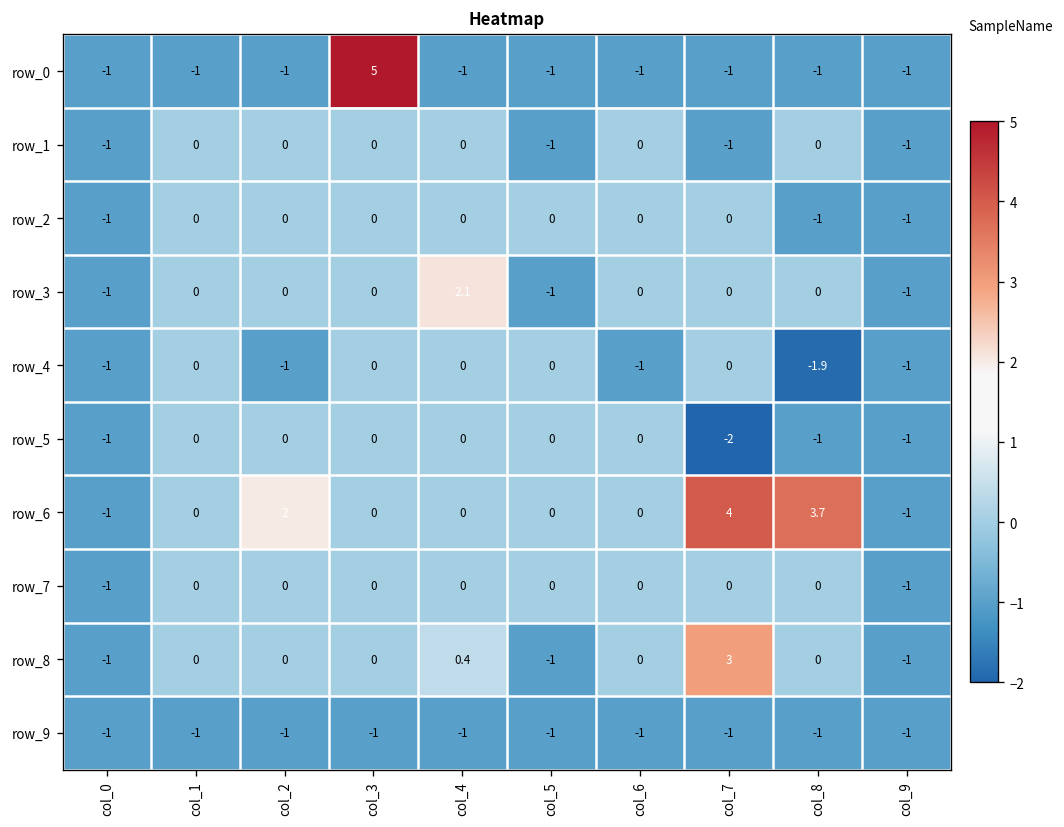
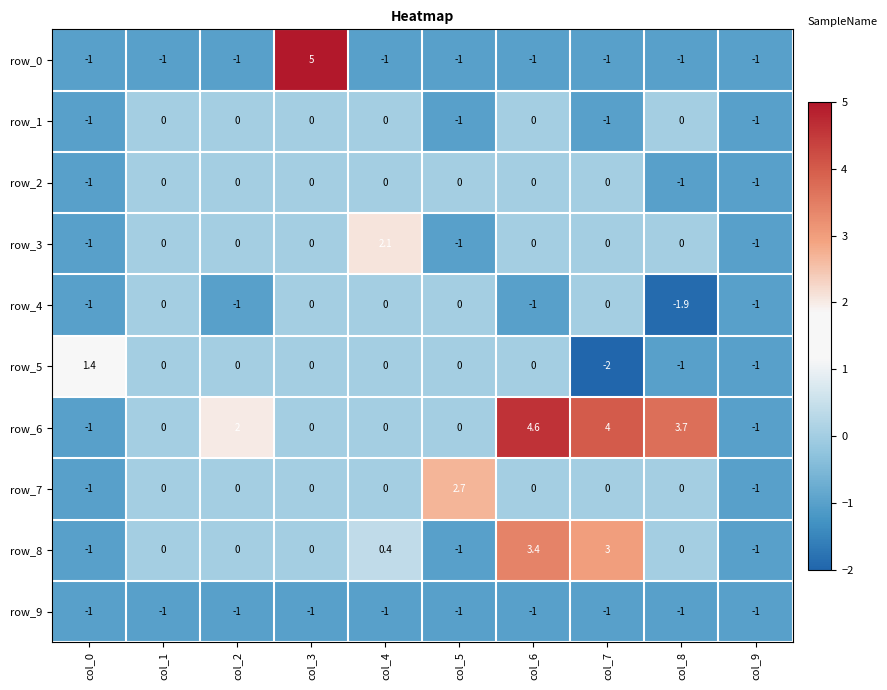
row_5, col_0: -1 -> 1.4
row_6, col_6: 0 -> 4.6
row_7, col_5: 0 -> 2.7
row_8, col_6: 0 -> 3.4
